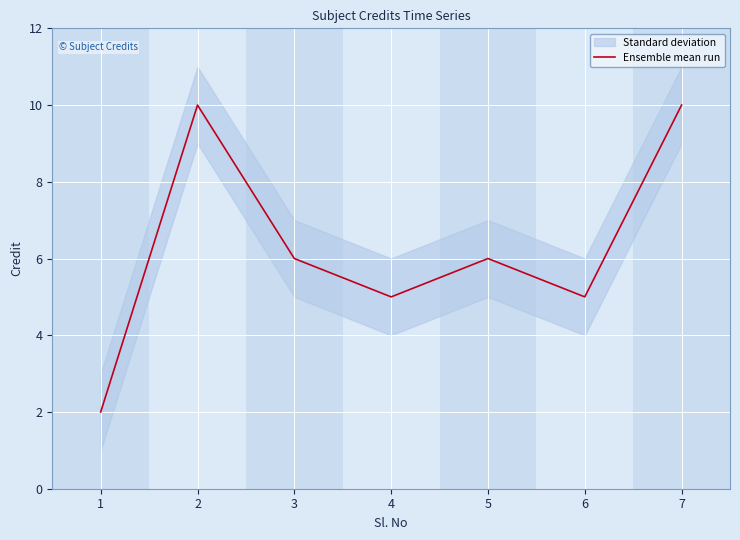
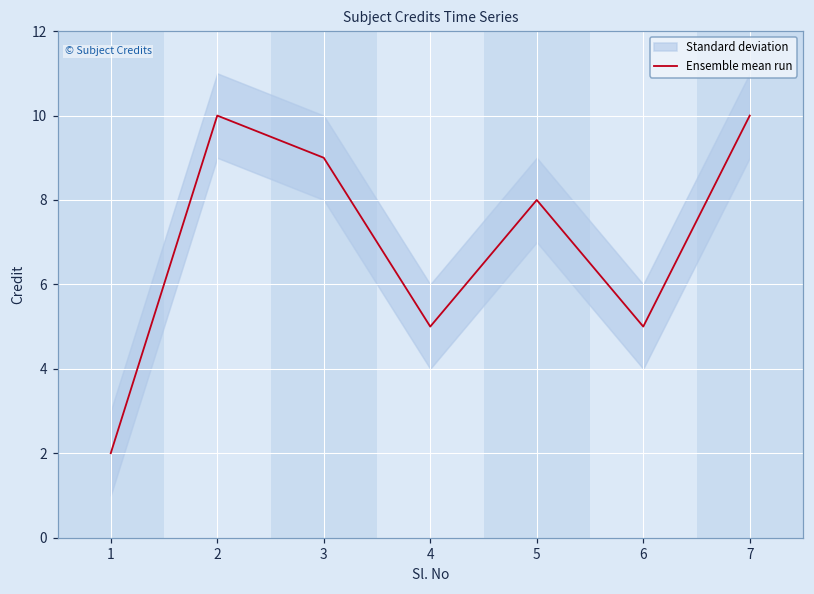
Ensemble mean run, 3: 6 -> 9
Ensemble mean run, 5: 6 -> 8
